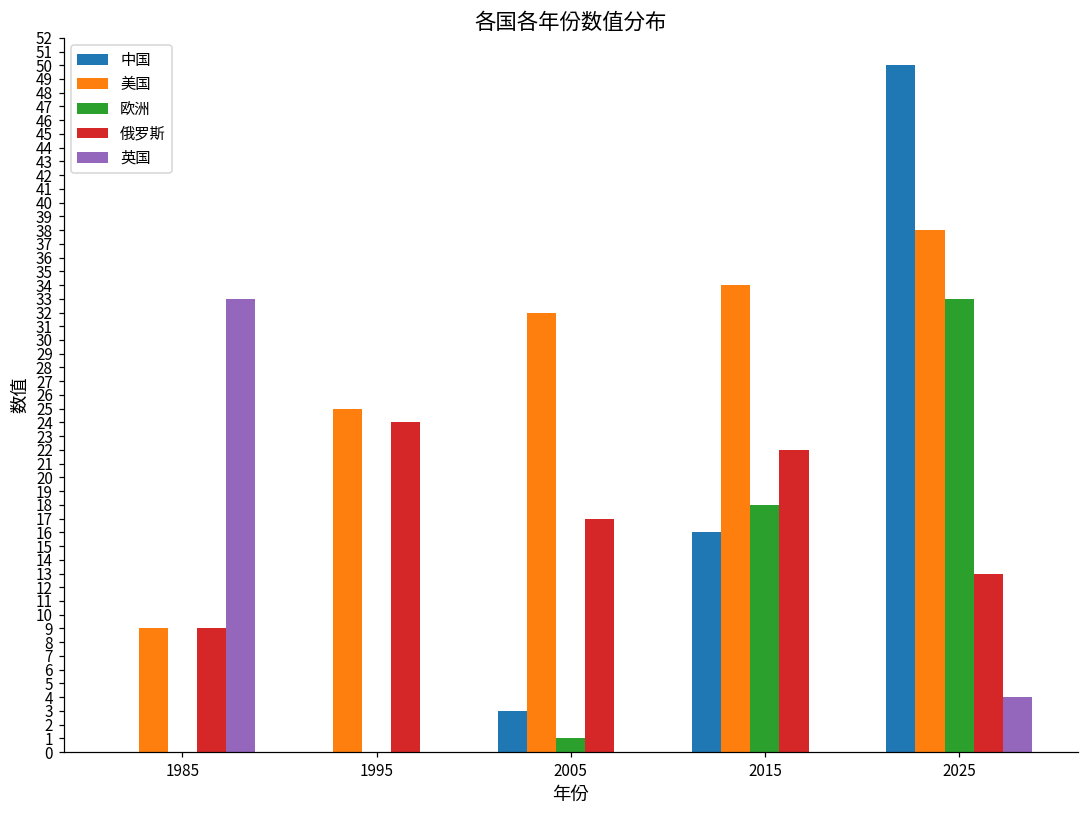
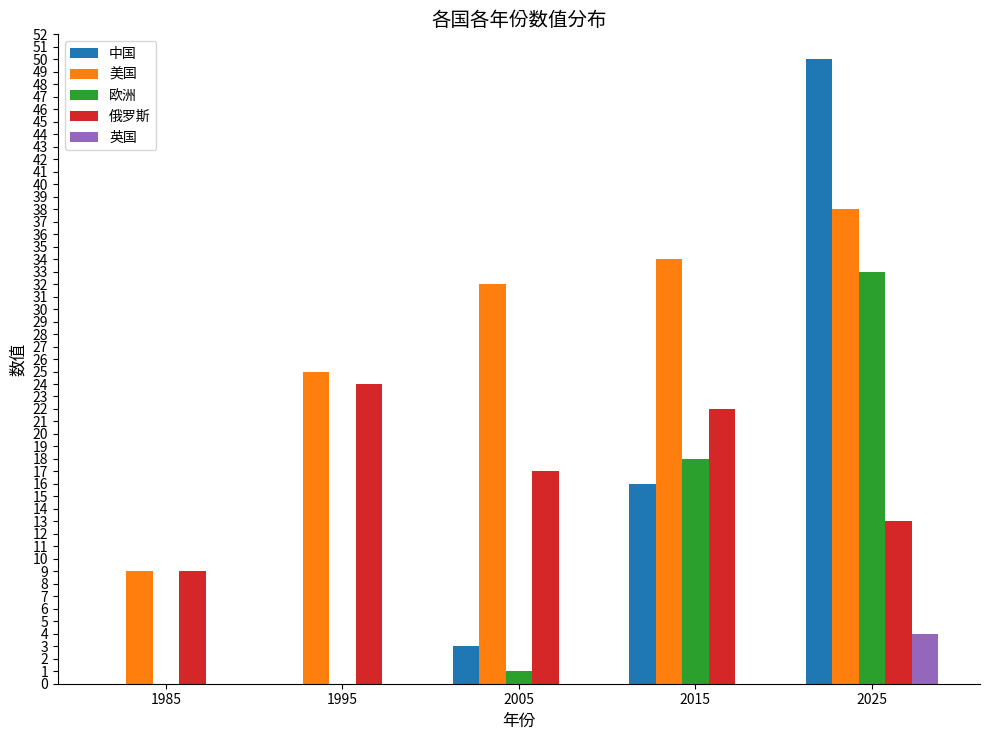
英国, 1985: 33 -> 0
